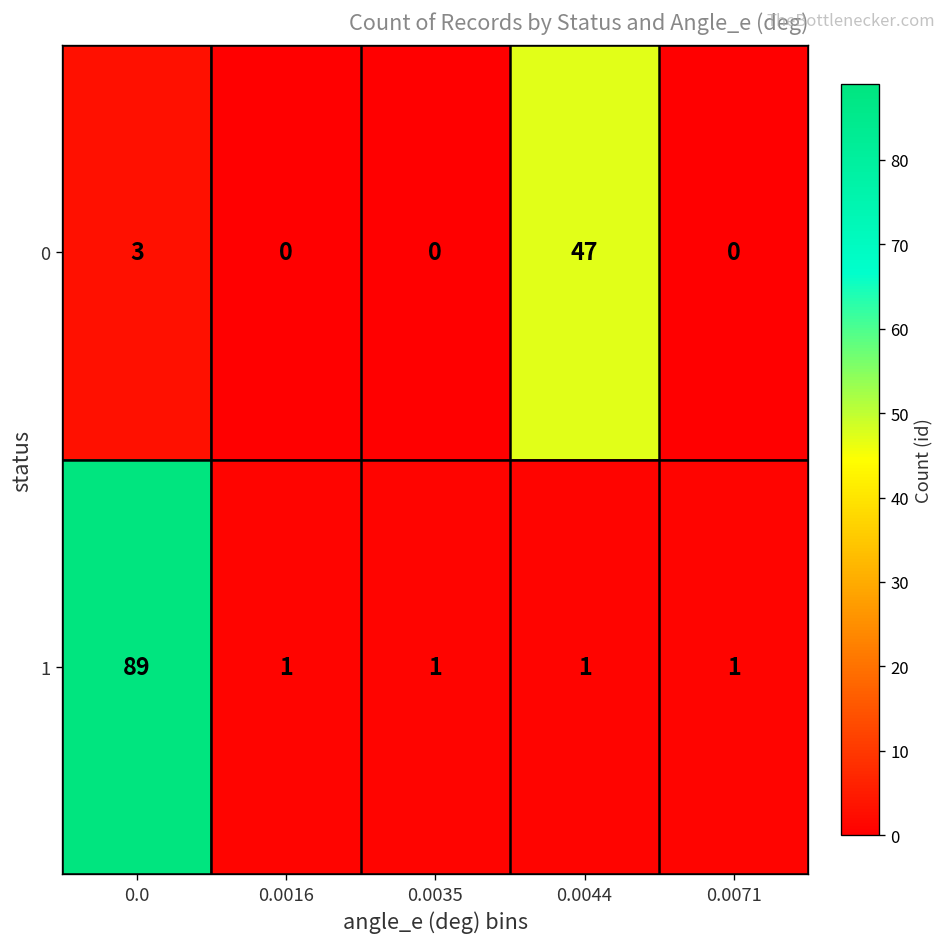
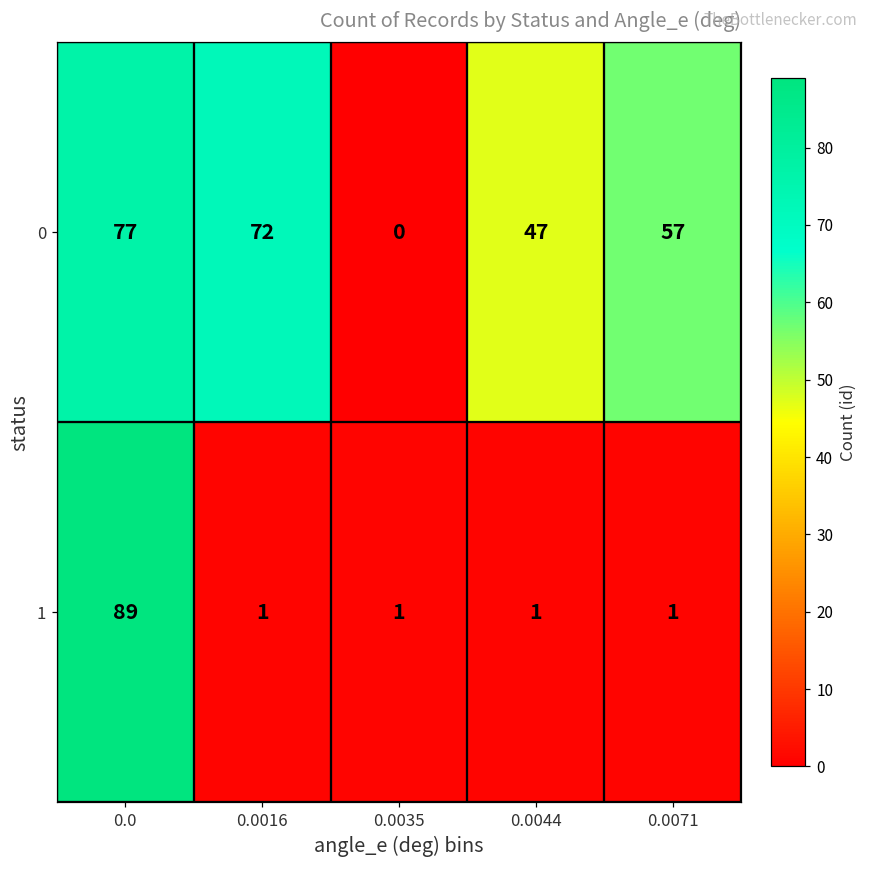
0, 0.0: 3 -> 77
0, 0.0016: 0 -> 72
0, 0.0071: 0 -> 57
